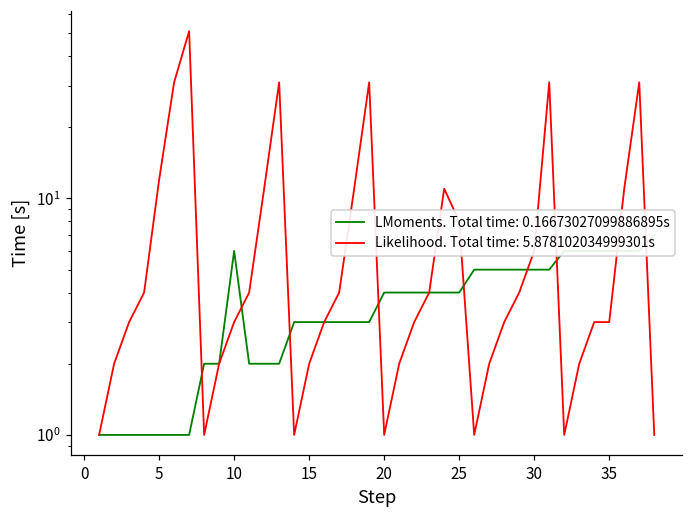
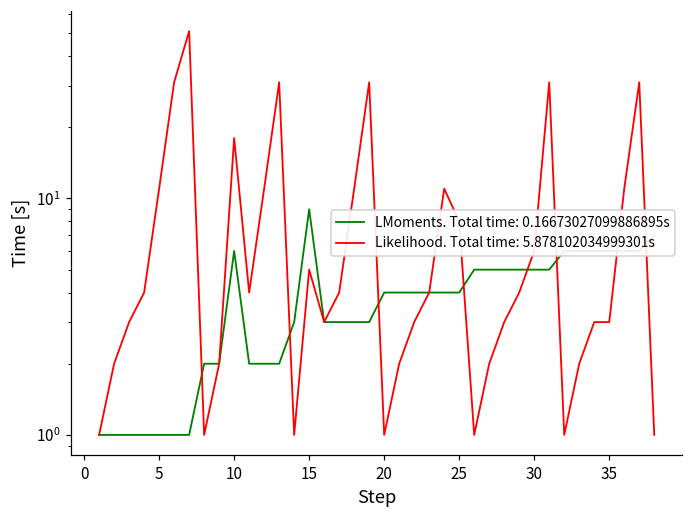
Likelihood. Total time: 5.878102034999301s, 5: 12 -> 11
Likelihood. Total time: 5.878102034999301s, 10: 3 -> 18
LMoments. Total time: 0.16673027099886895s, 15: 3 -> 9
Likelihood. Total time: 5.878102034999301s, 15: 2 -> 5
